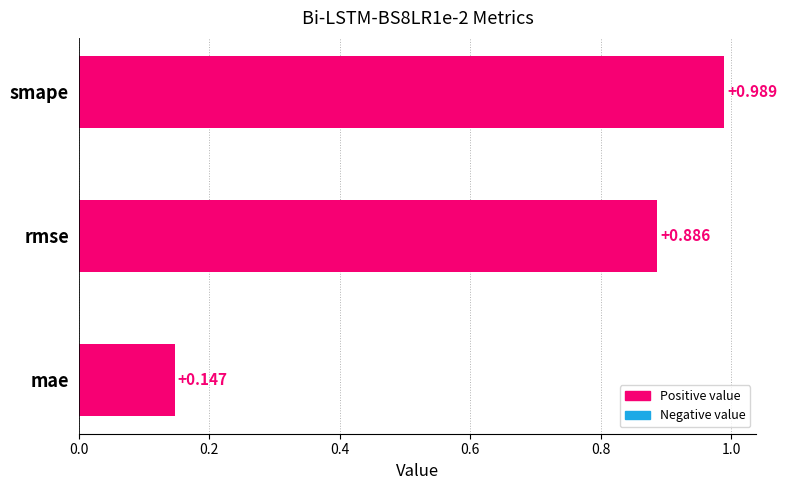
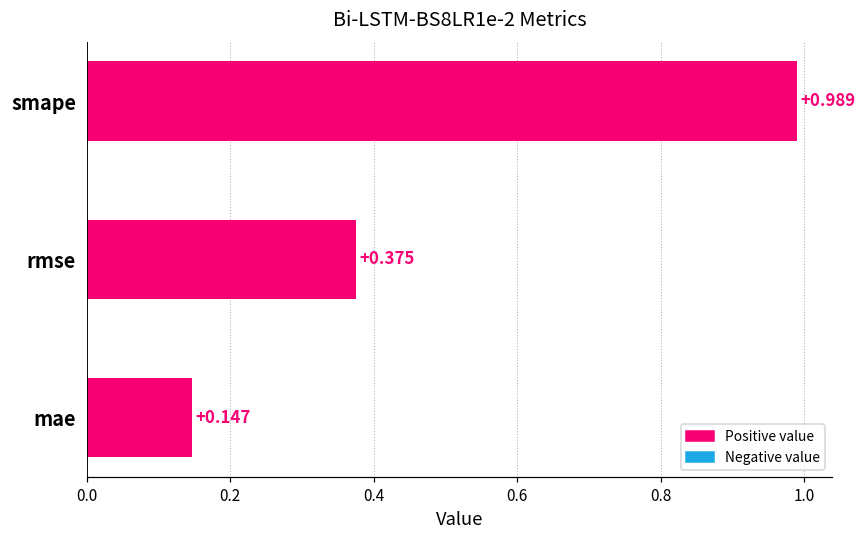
rmse: +0.886 -> +0.375
